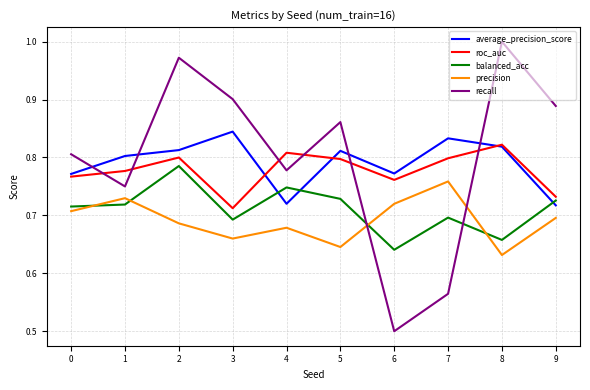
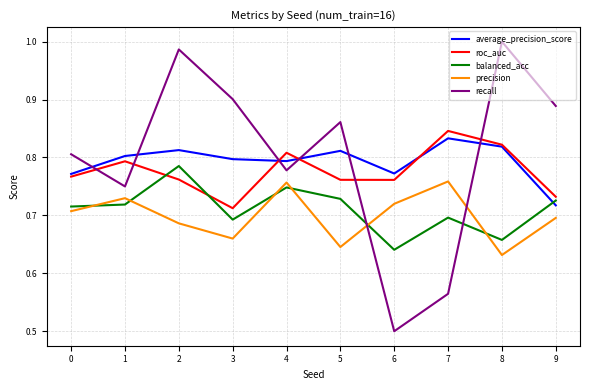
roc_auc, 1: 0.78 -> 0.79
roc_auc, 2: 0.80 -> 0.76
recall, 2: 0.97 -> 0.99
average_precision_score, 3: 0.84 -> 0.80
average_precision_score, 4: 0.72 -> 0.79
precision, 4: 0.68 -> 0.76
roc_auc, 5: 0.80 -> 0.76
roc_auc, 7: 0.80 -> 0.85
